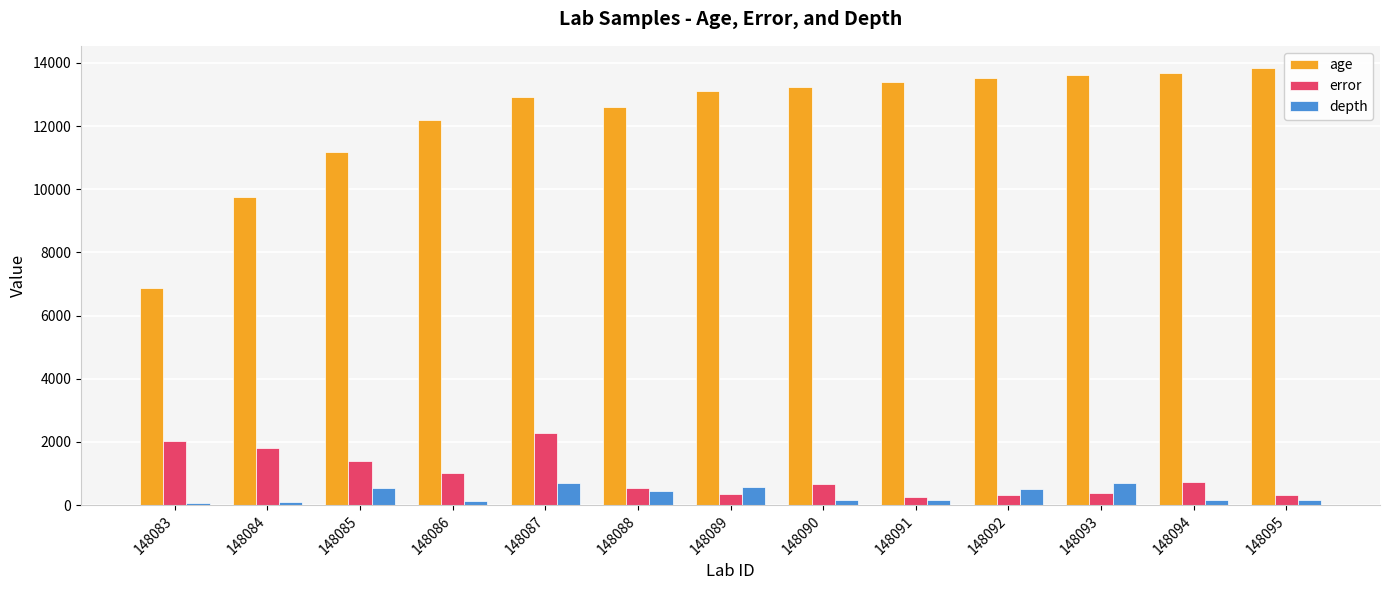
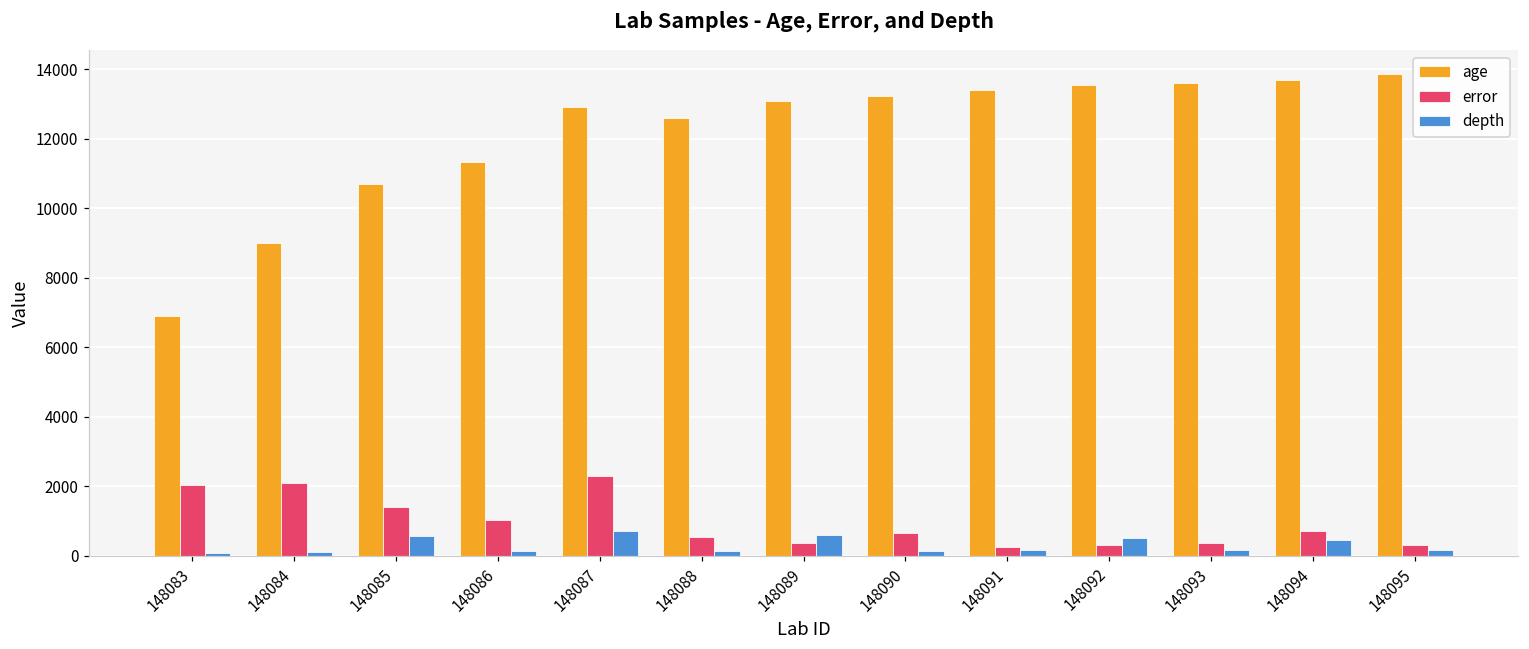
age, 148084: 9800 -> 9000
error, 148084: 1800 -> 2100
age, 148085: 11200 -> 10700
age, 148086: 12200 -> 11300
depth, 148088: 500 -> 100
depth, 148093: 700 -> 100
depth, 148094: 200 -> 500
